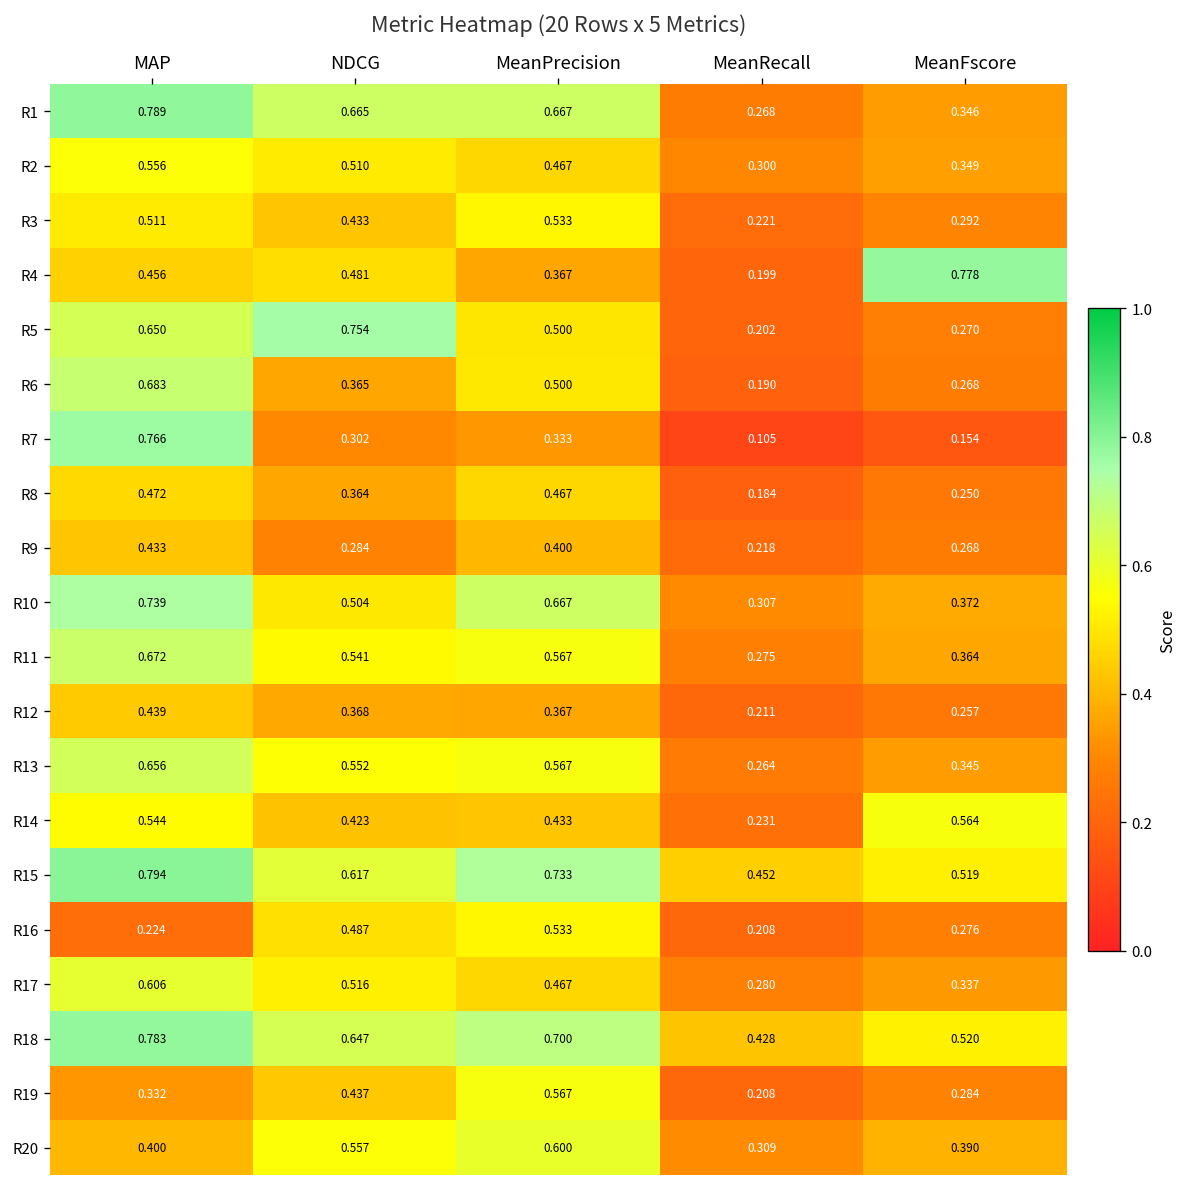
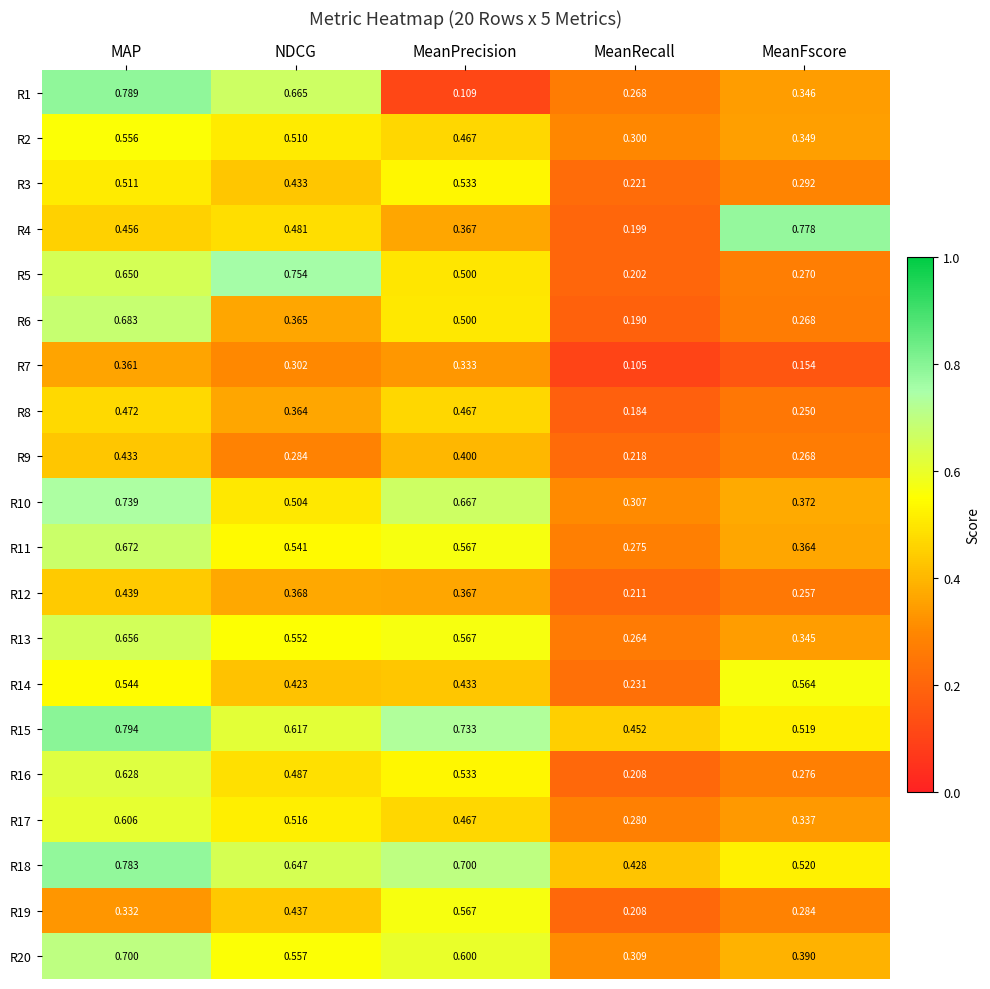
R1, MeanPrecision: 0.667 -> 0.109
R7, MAP: 0.766 -> 0.361
R16, MAP: 0.224 -> 0.628
R20, MAP: 0.400 -> 0.700
